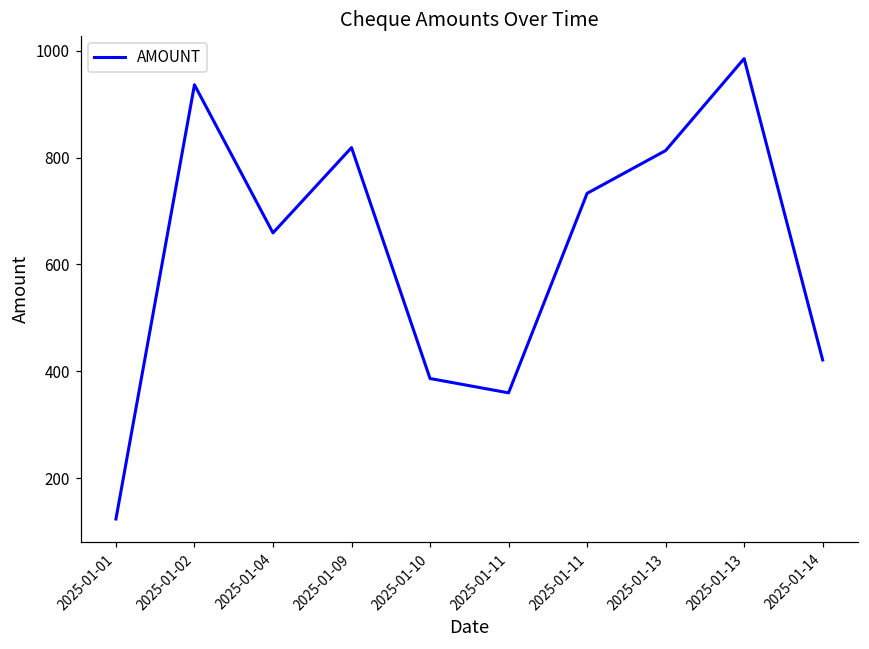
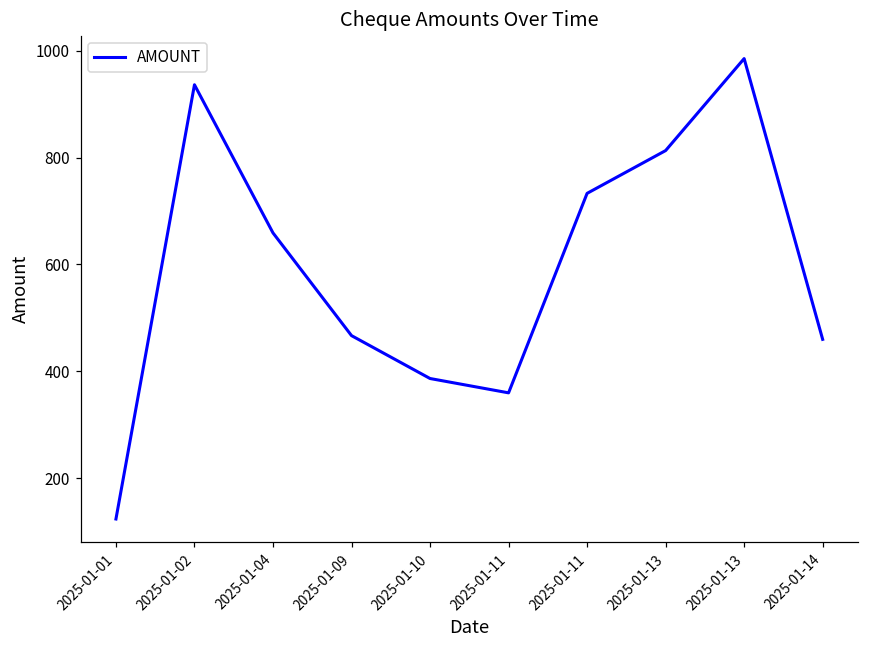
2025-01-09: 820 -> 470
2025-01-14: 420 -> 460
